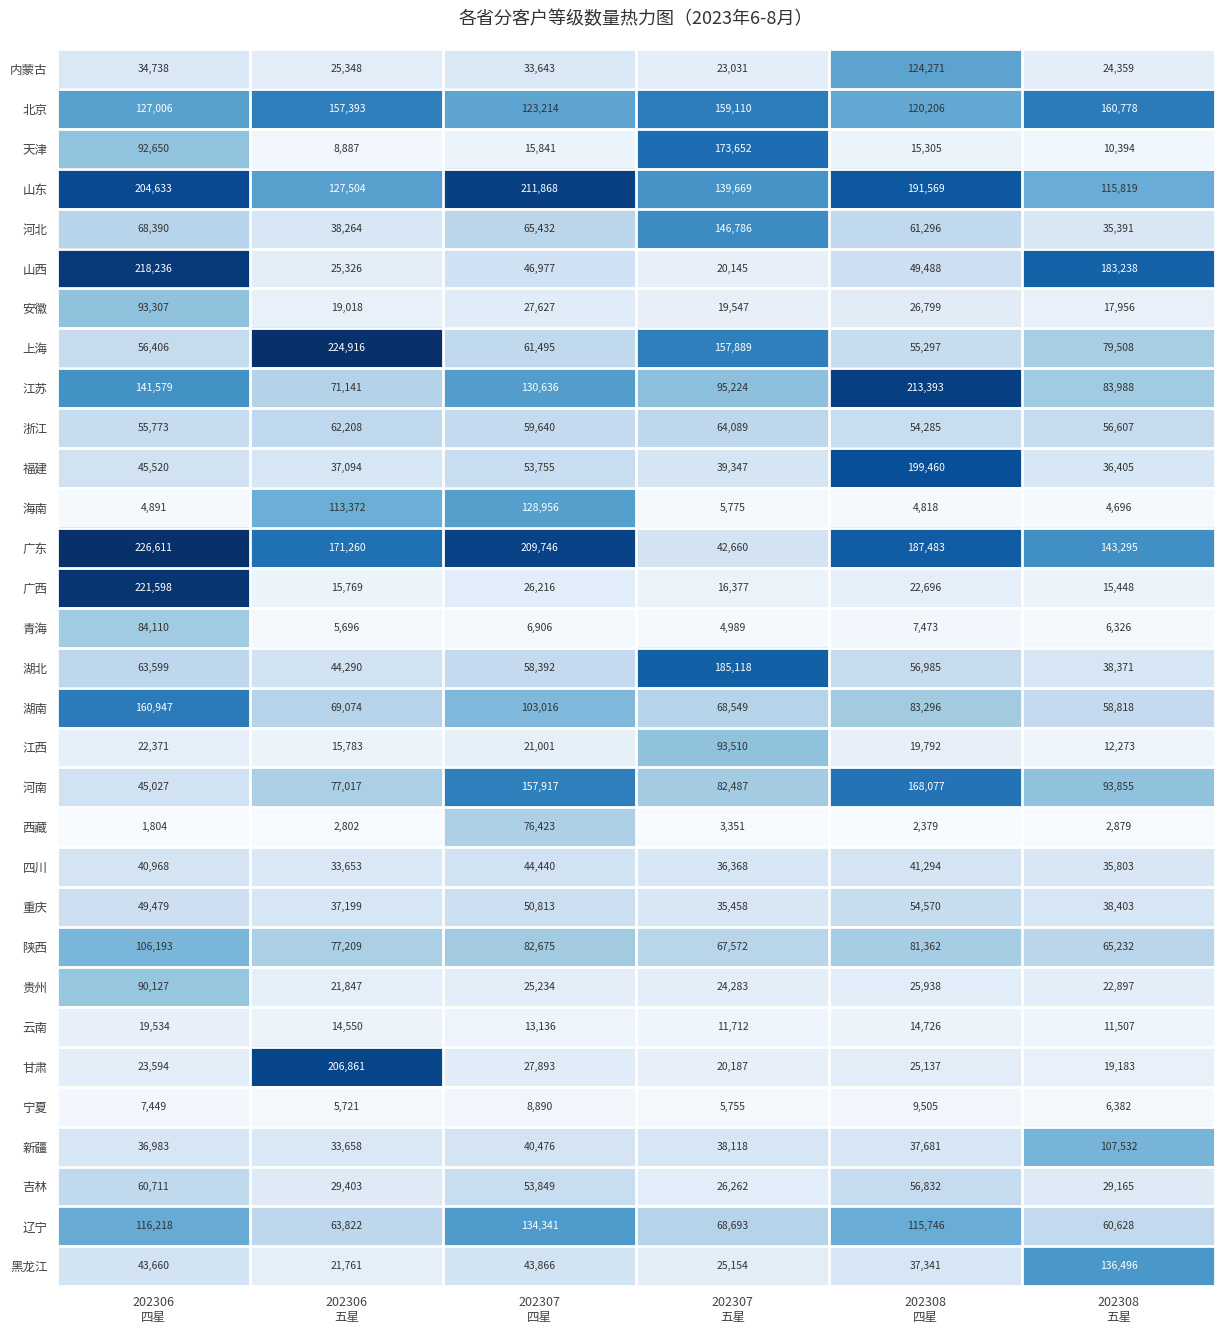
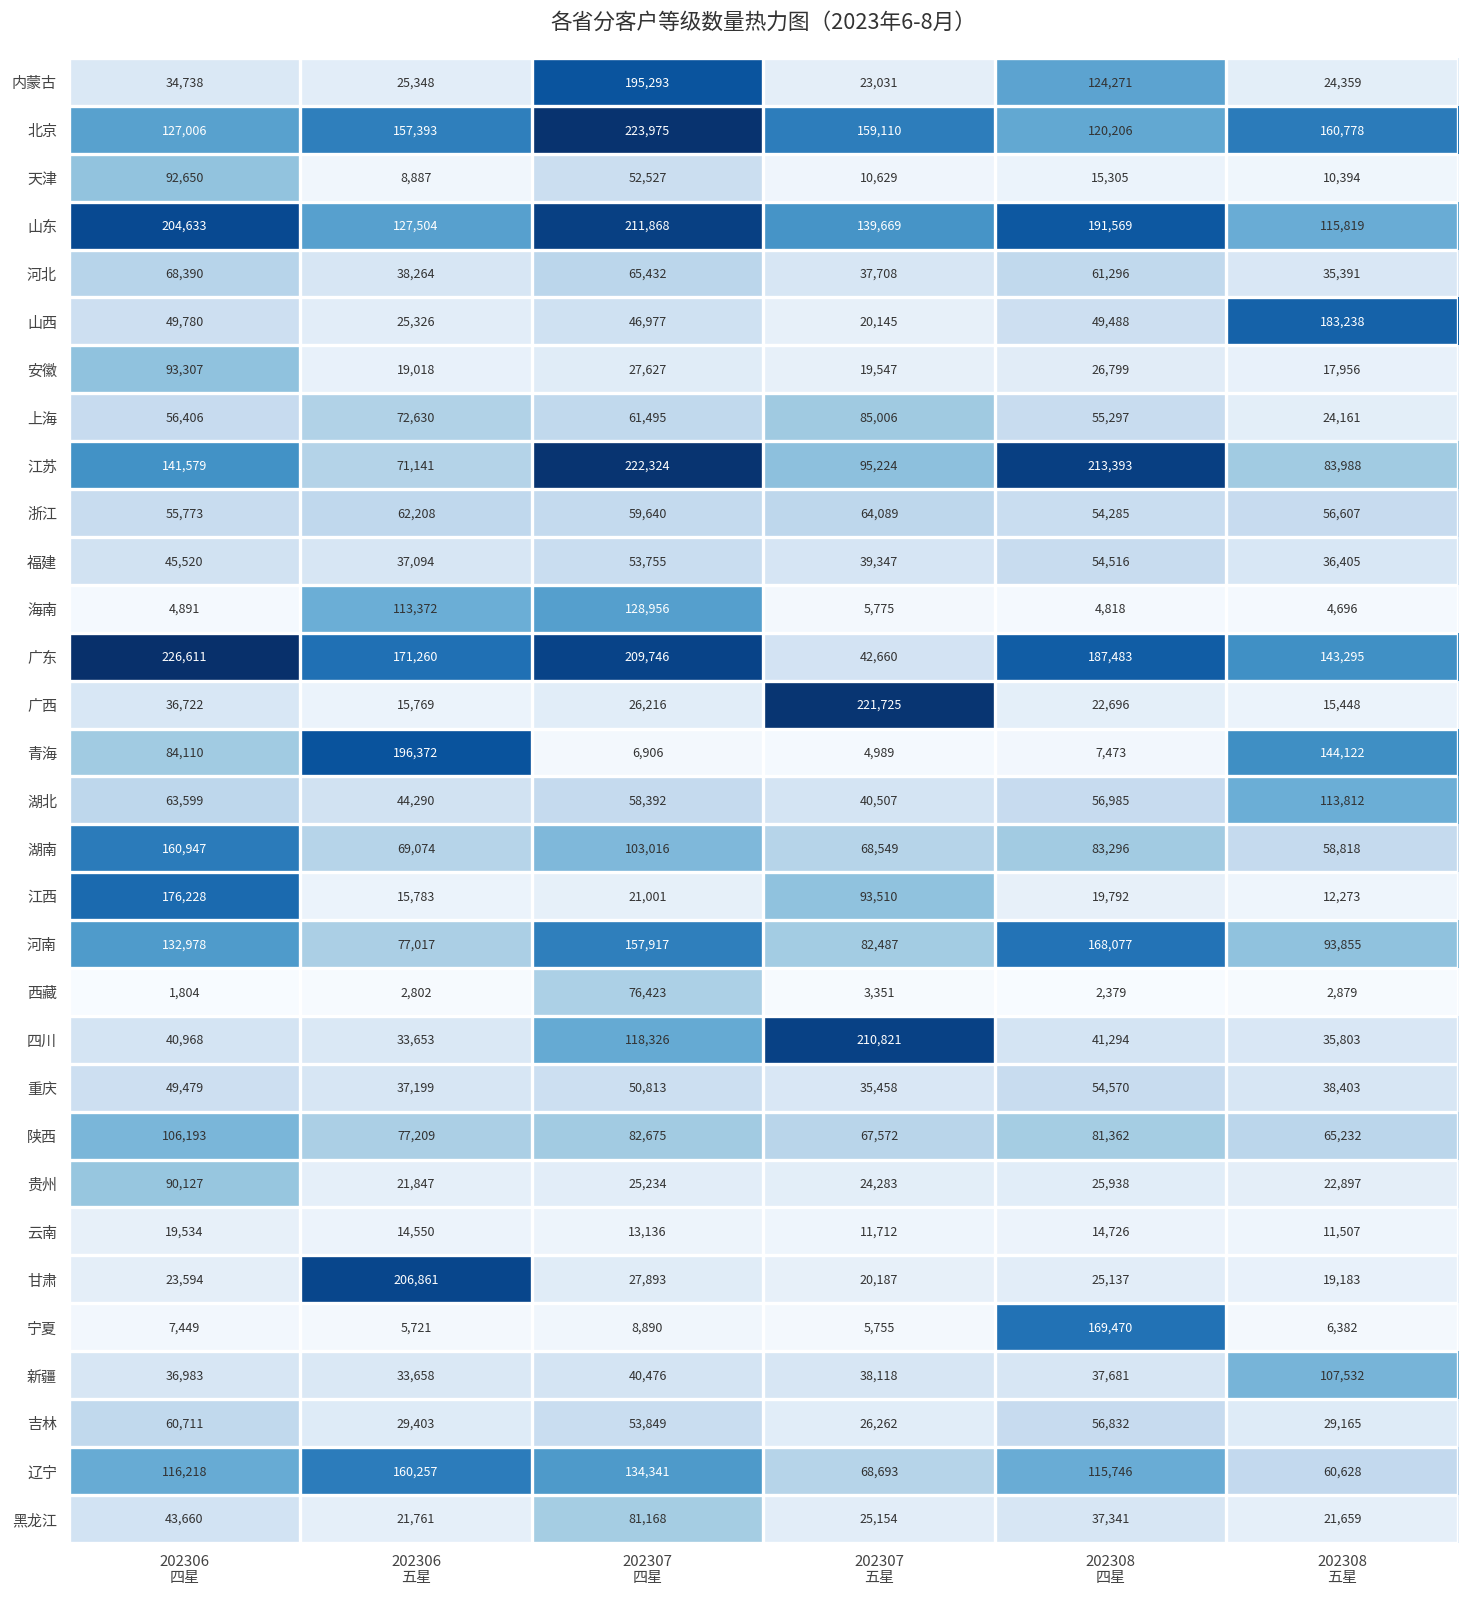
内蒙古, 202307 四星: 33,643 -> 195,293
北京, 202307 四星: 123,214 -> 223,975
天津, 202307 四星: 15,841 -> 52,527
天津, 202307 五星: 173,652 -> 10,629
河北, 202307 五星: 146,786 -> 37,708
山西, 202306 四星: 218,236 -> 49,780
上海, 202306 五星: 224,916 -> 72,630
上海, 202307 五星: 157,889 -> 85,006
上海, 202308 五星: 79,508 -> 24,161
江苏, 202307 四星: 130,636 -> 222,324
福建, 202308 四星: 199,460 -> 54,516
广西, 202306 四星: 221,598 -> 36,722
广西, 202307 五星: 16,377 -> 221,725
青海, 202306 五星: 5,696 -> 196,372
青海, 202308 五星: 6,326 -> 144,122
湖北, 202307 五星: 185,118 -> 40,507
湖北, 202308 五星: 38,371 -> 113,812
江西, 202306 四星: 22,371 -> 176,228
河南, 202306 四星: 45,027 -> 132,978
四川, 202307 四星: 44,440 -> 118,326
四川, 202307 五星: 36,368 -> 210,821
宁夏, 202308 四星: 9,505 -> 169,470
辽宁, 202306 五星: 63,822 -> 160,257
黑龙江, 202307 四星: 43,866 -> 81,168
黑龙江, 202308 五星: 136,496 -> 21,659
